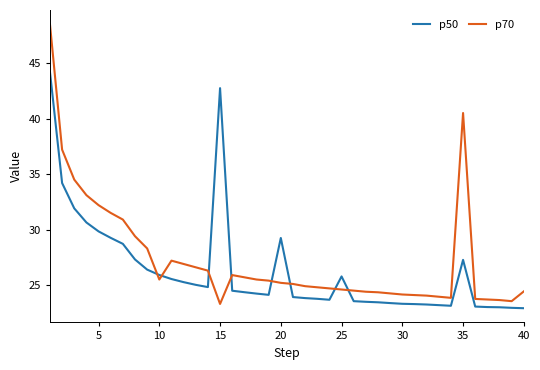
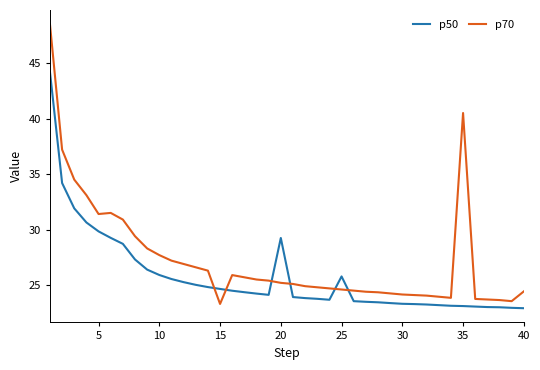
p70, 5: 32.2 -> 31.4
p70, 10: 25.5 -> 27.7
p50, 15: 42.7 -> 24.7
p50, 35: 27.3 -> 23.1
